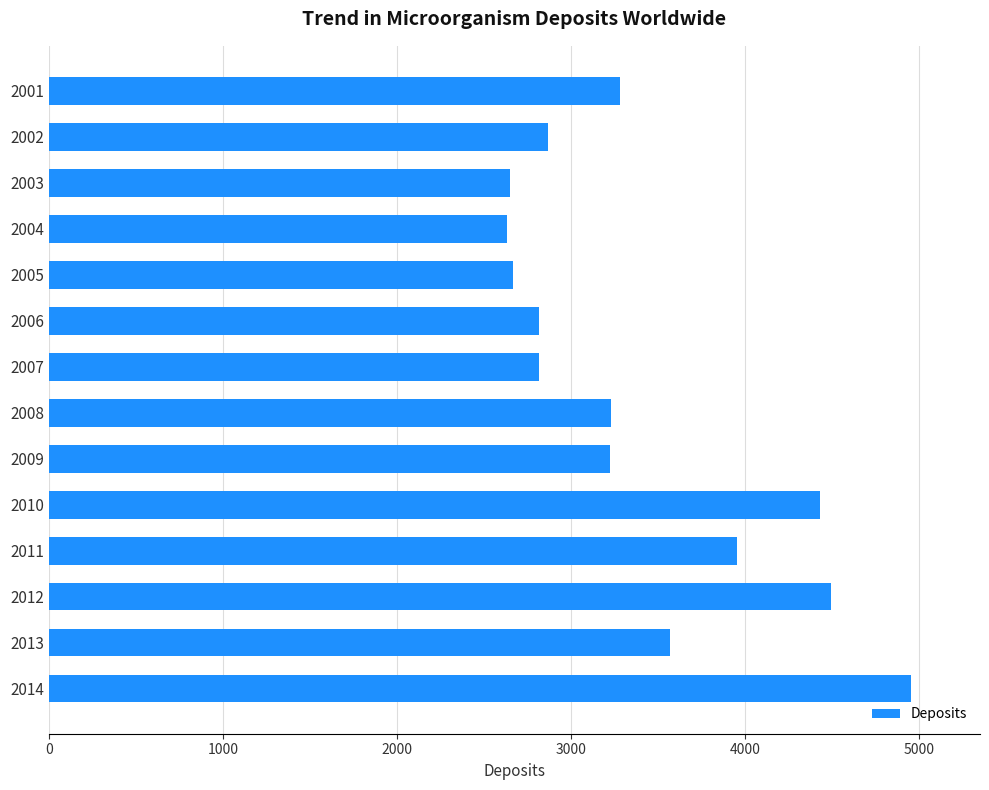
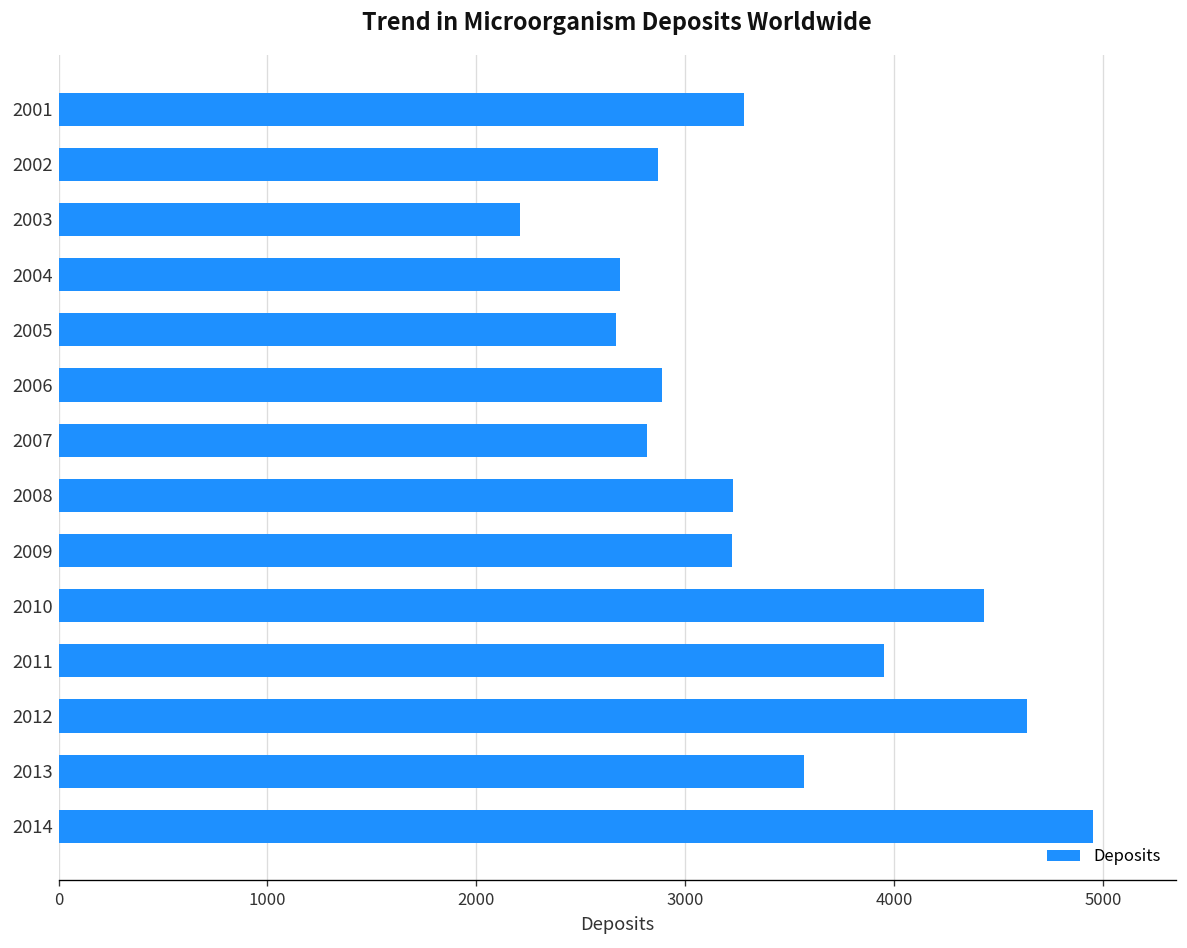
2003: 2650 -> 2210
2004: 2630 -> 2690
2006: 2820 -> 2890
2012: 4490 -> 4640
